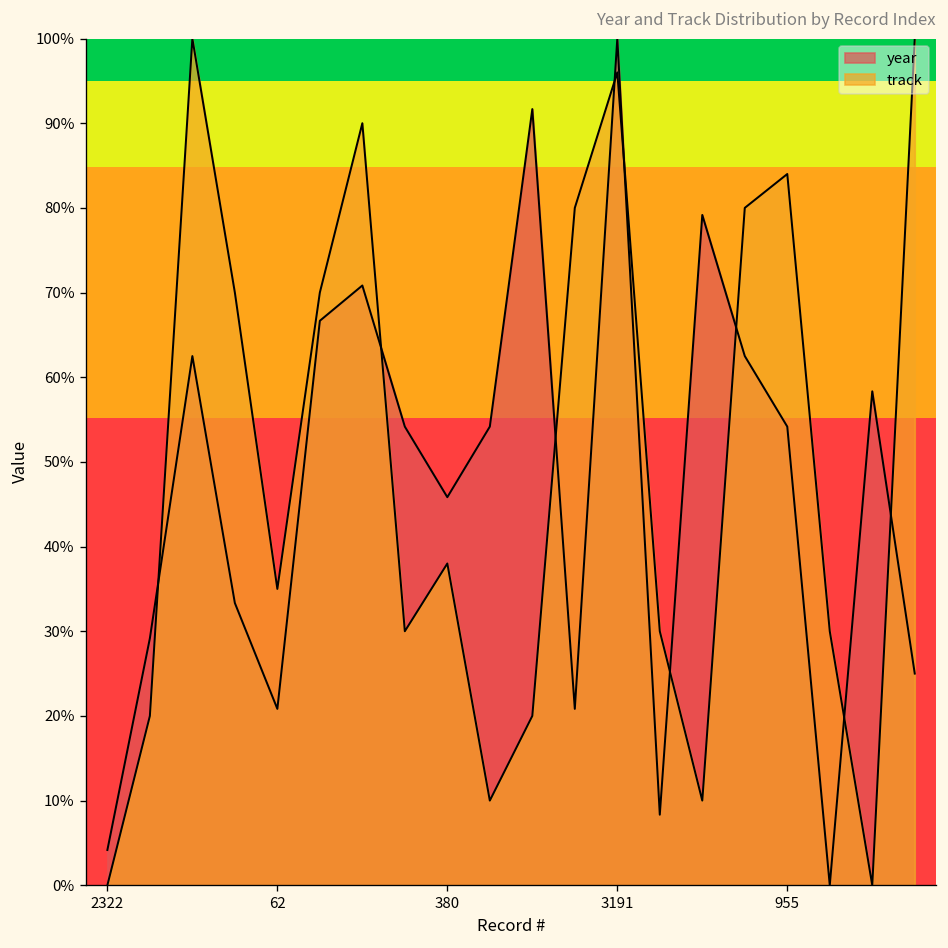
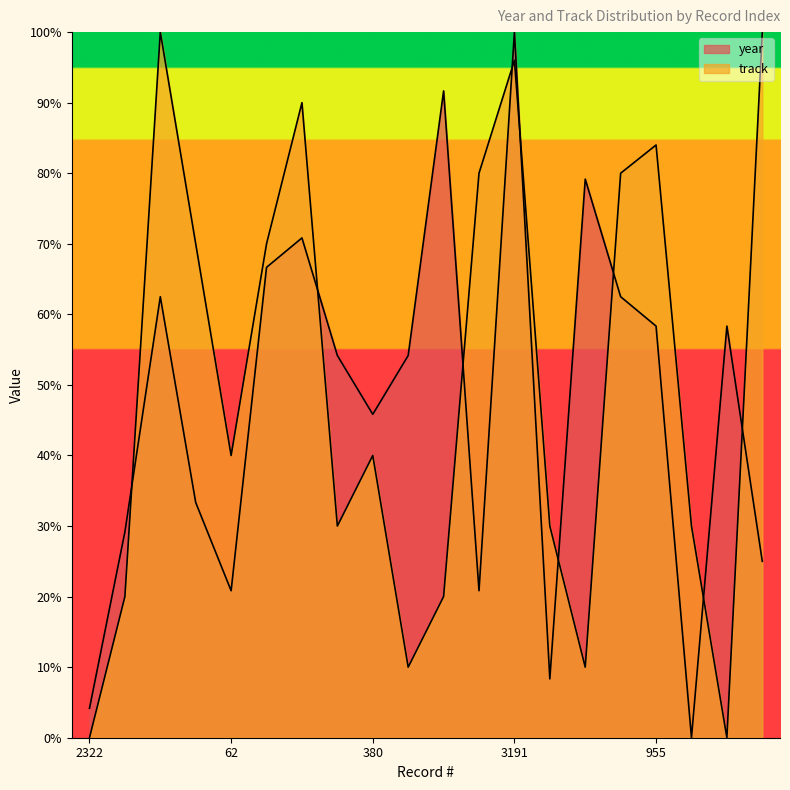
track, 62: 35% -> 40%
track, 380: 38% -> 40%
year, 955: 54% -> 58%
